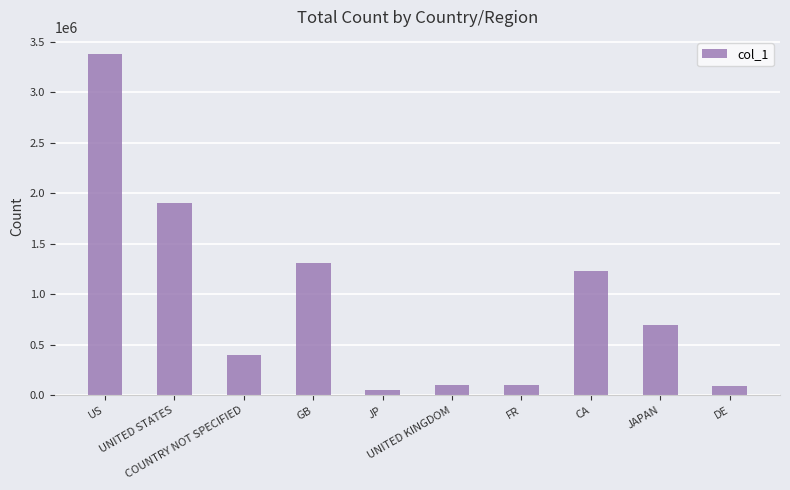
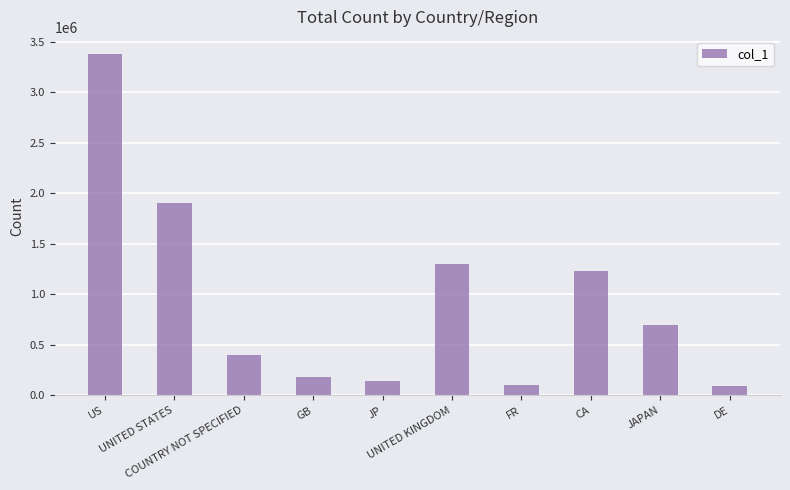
GB: 1310000 -> 190000
JP: 60000 -> 140000
UNITED KINGDOM: 110000 -> 1300000
